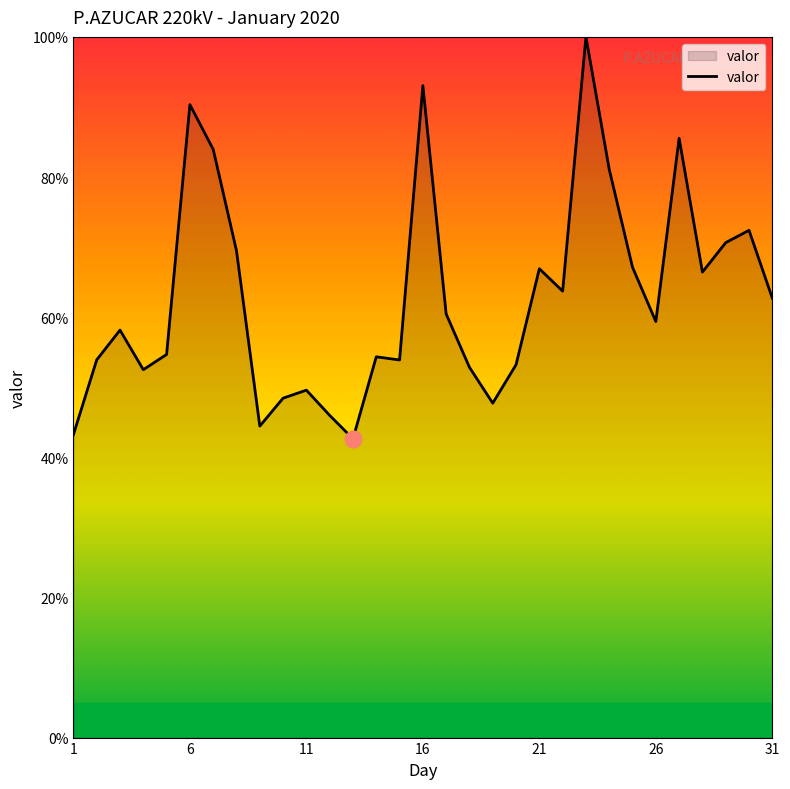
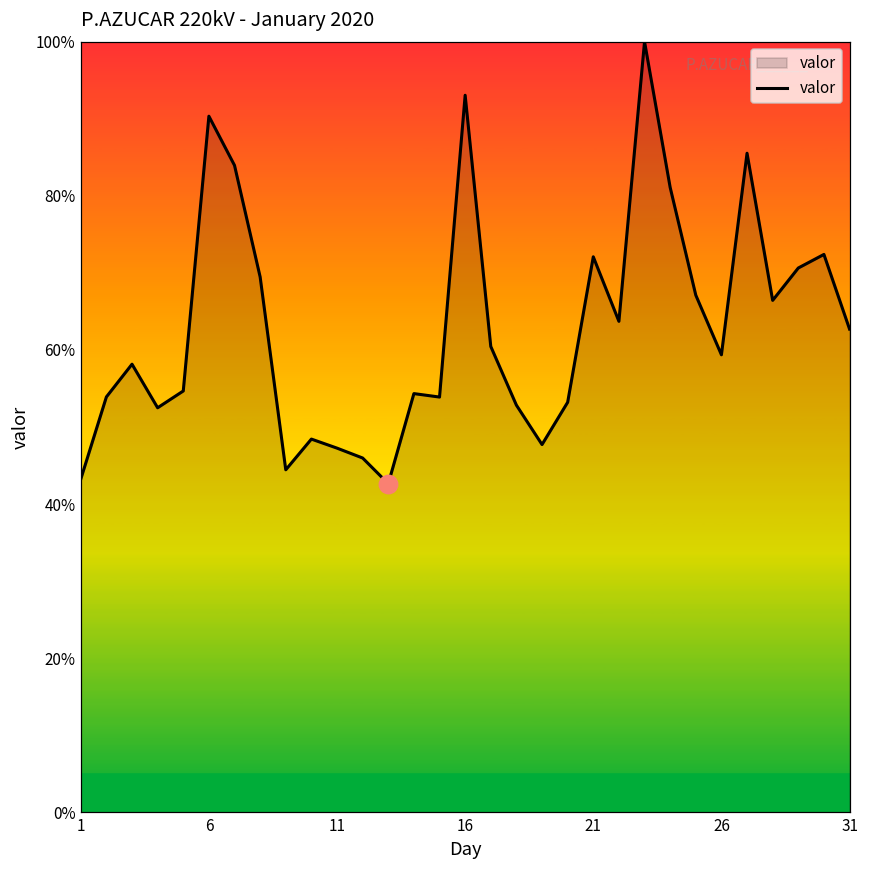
valor, 11: 50% -> 47%
valor, 21: 67% -> 72%
